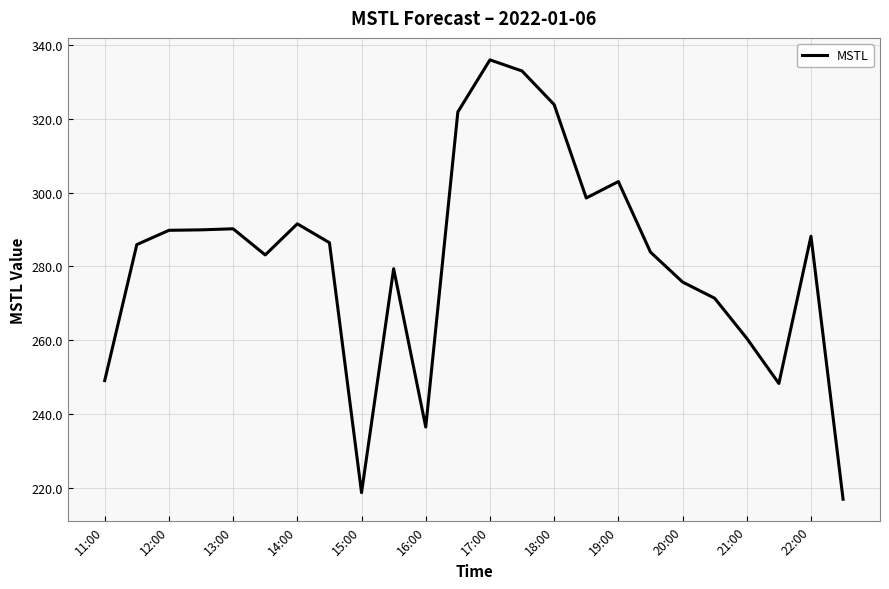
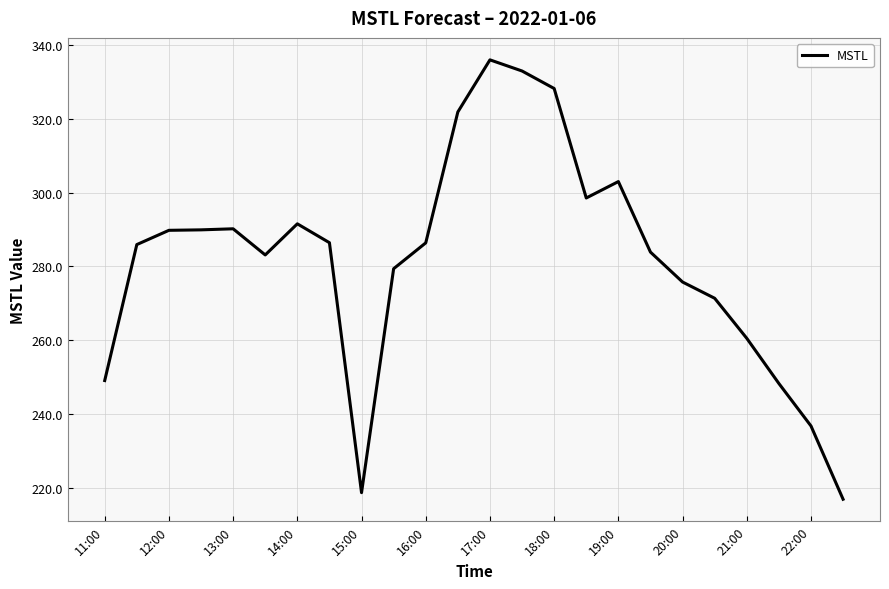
16:00: 237 -> 286
18:00: 324 -> 328
22:00: 288 -> 237
